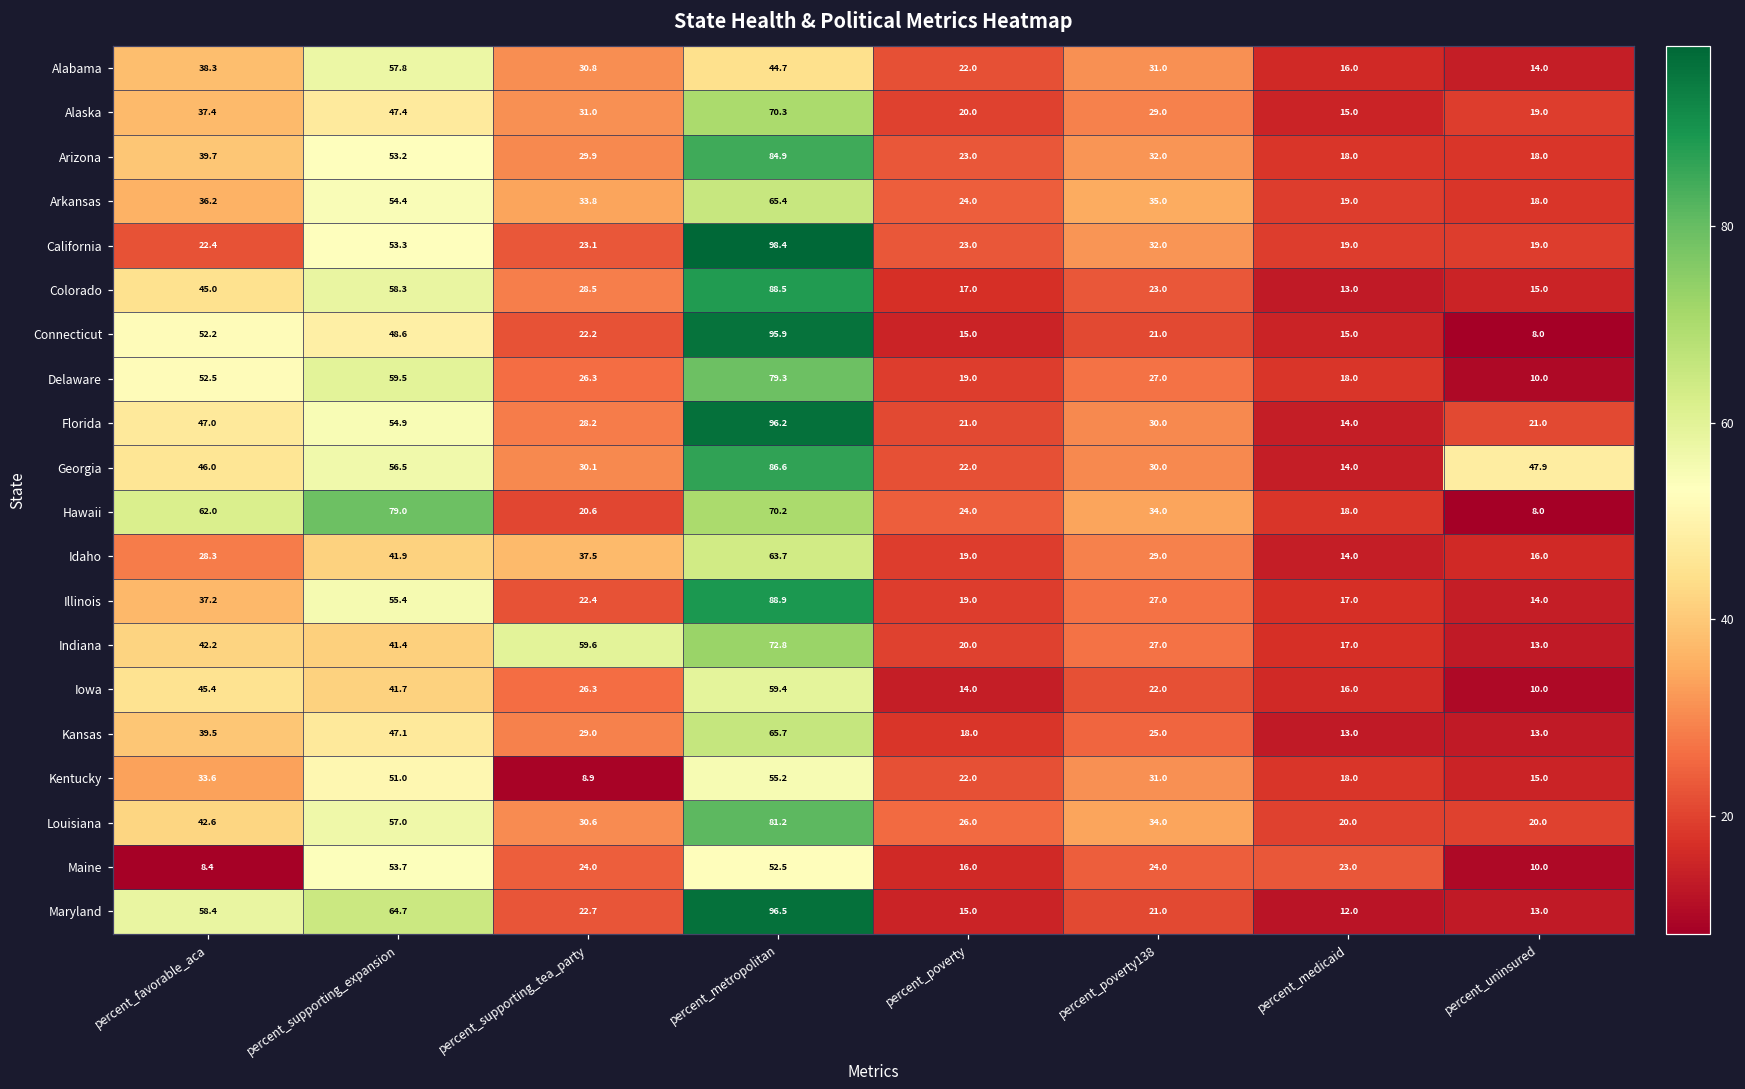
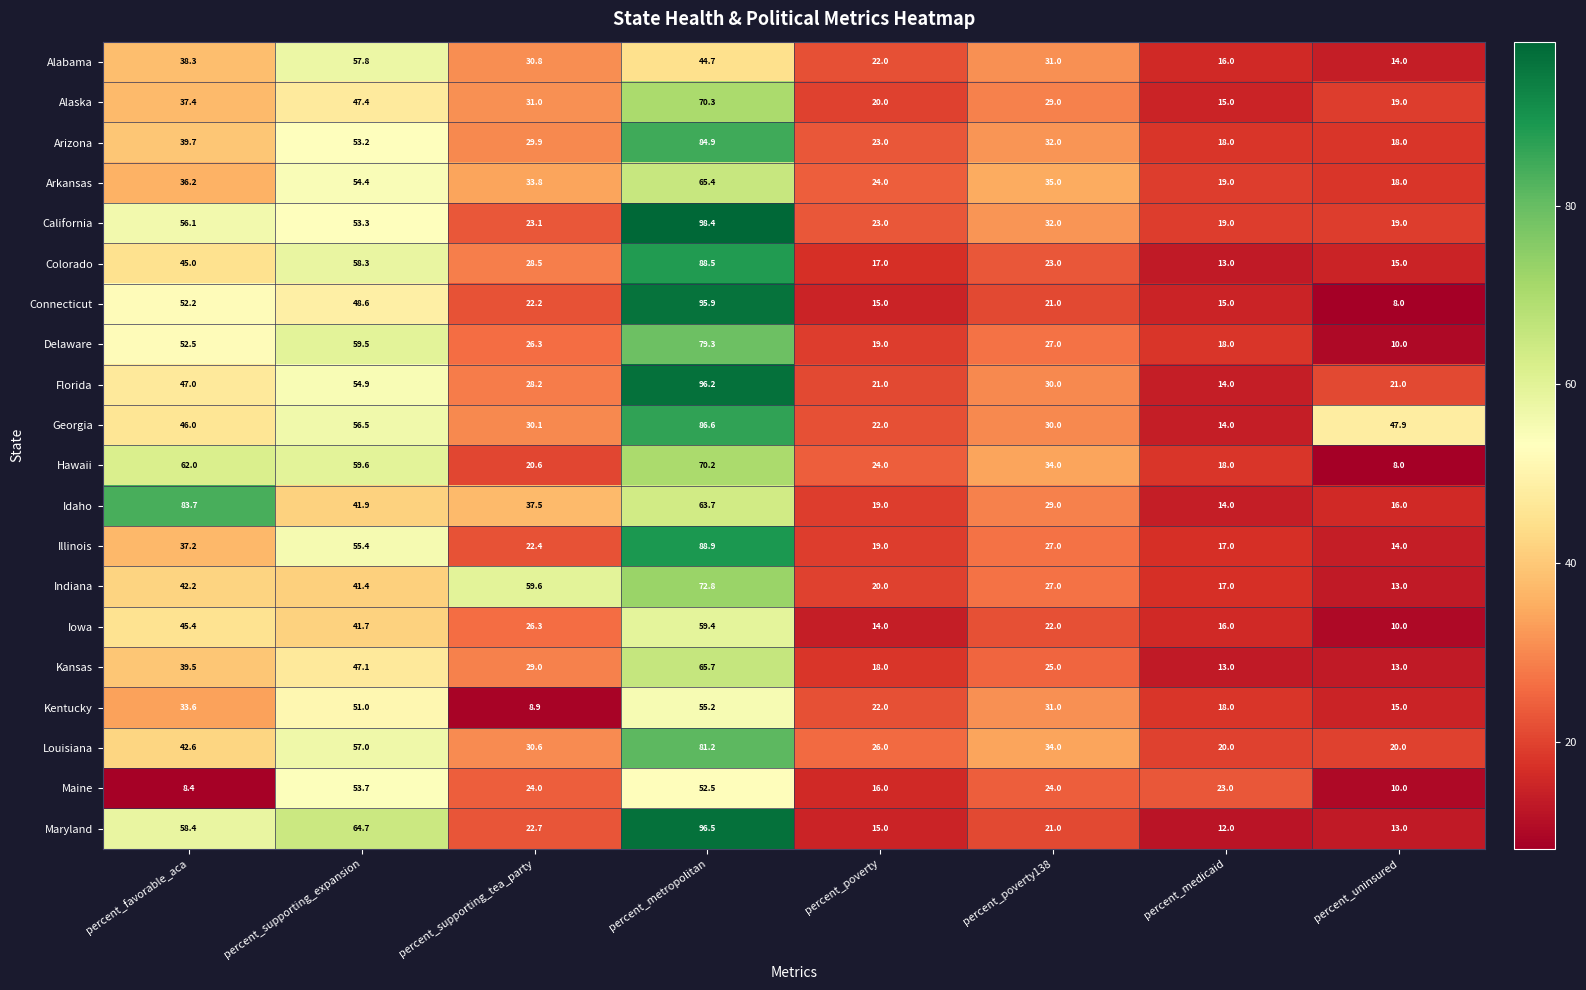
California, percent_favorable_aca: 22.4 -> 56.1
Hawaii, percent_supporting_expansion: 79.0 -> 59.6
Idaho, percent_favorable_aca: 28.3 -> 83.7
